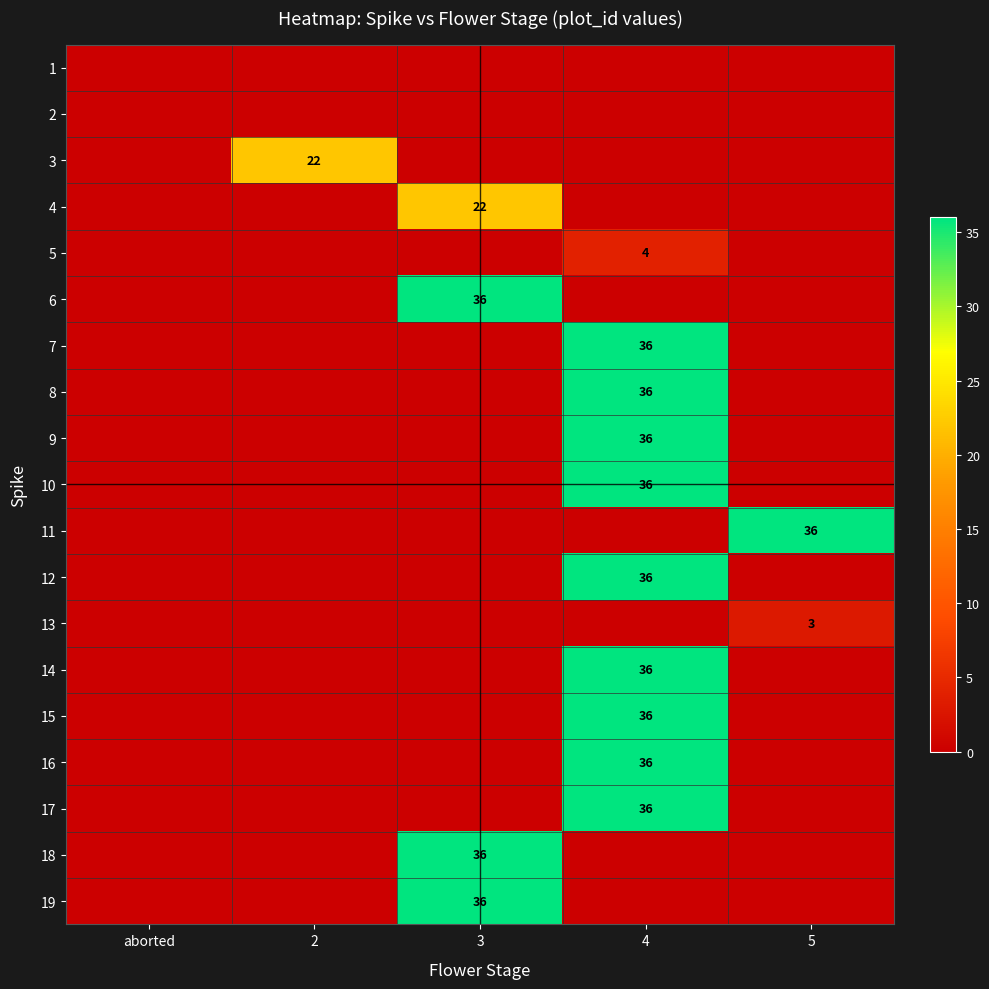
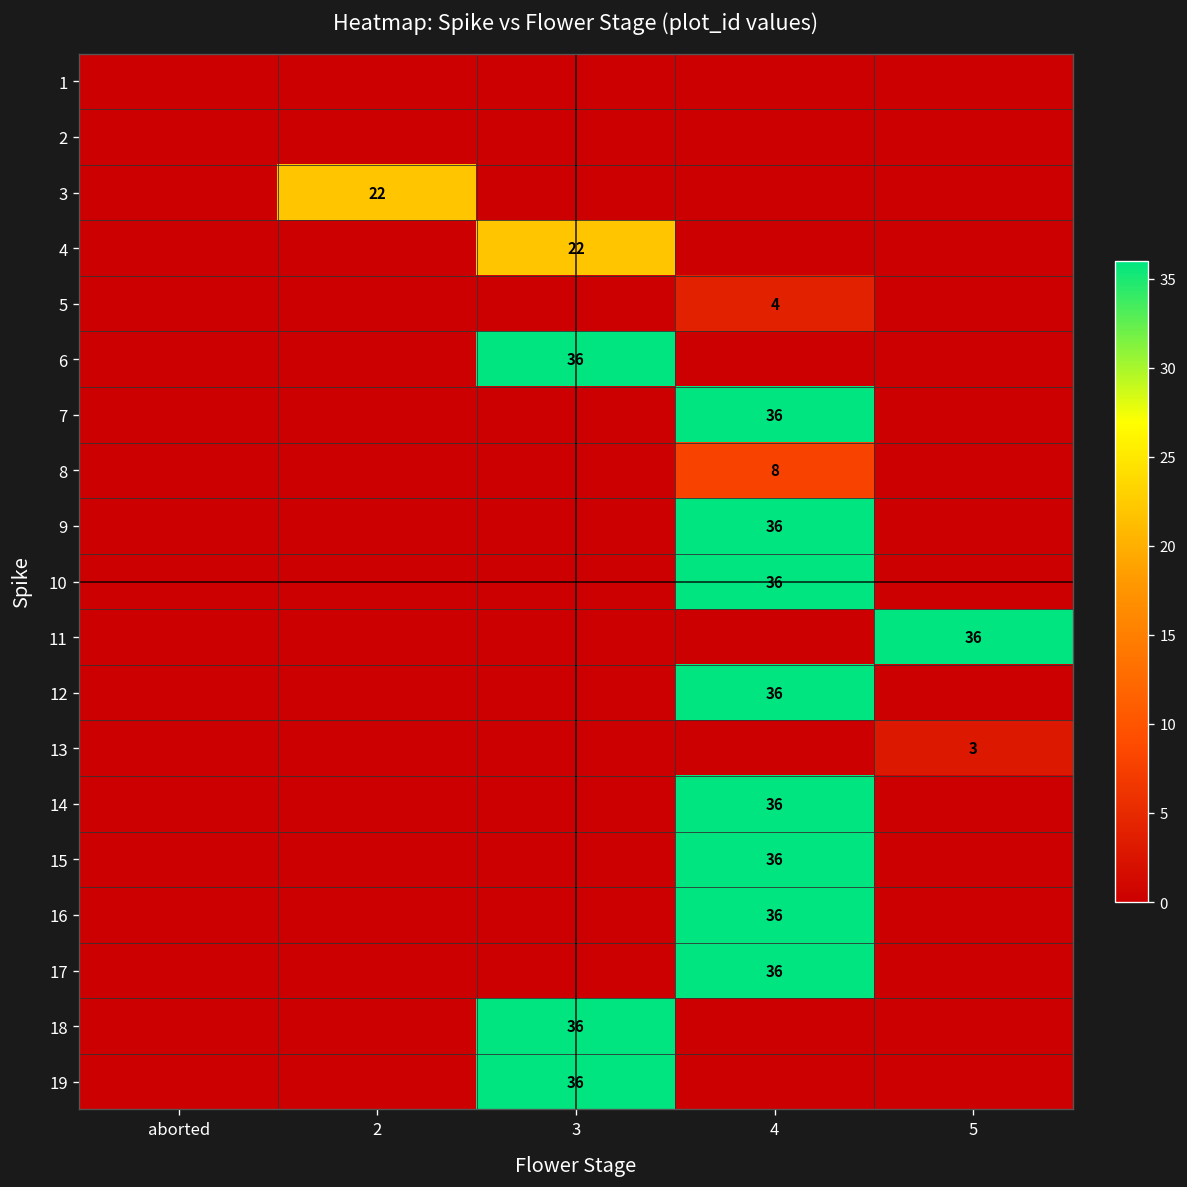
8, 4: 36 -> 8
